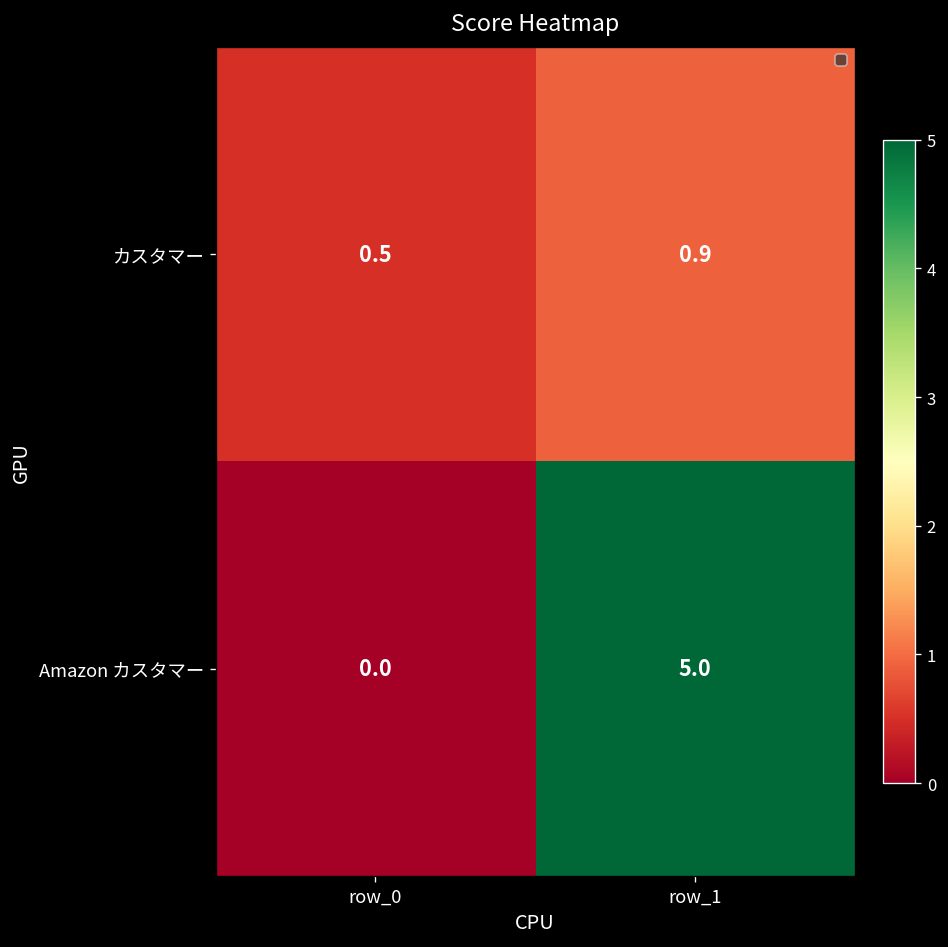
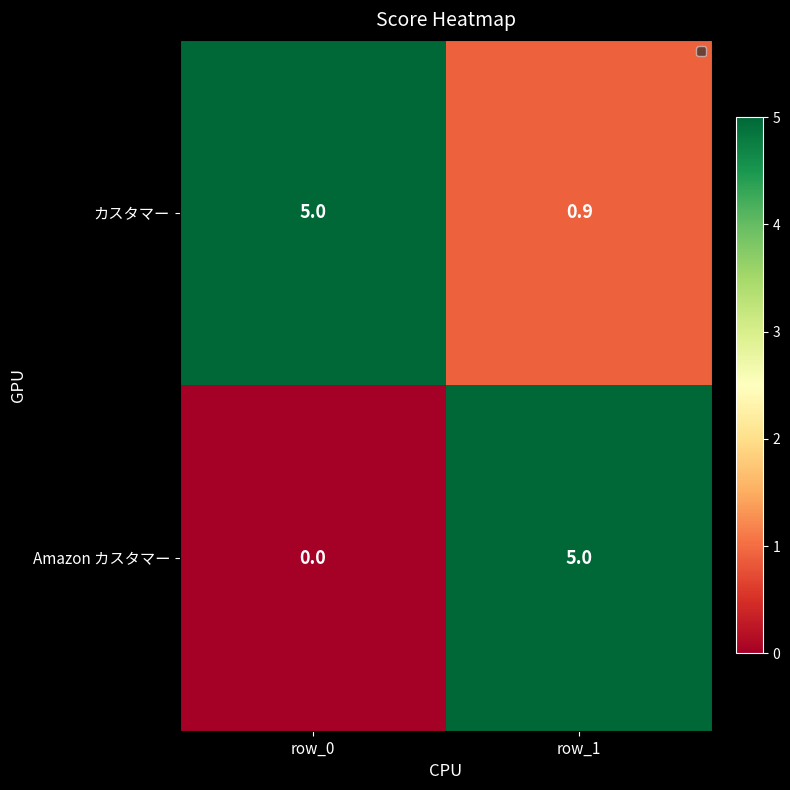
カスタマー, row_0: 0.5 -> 5.0
